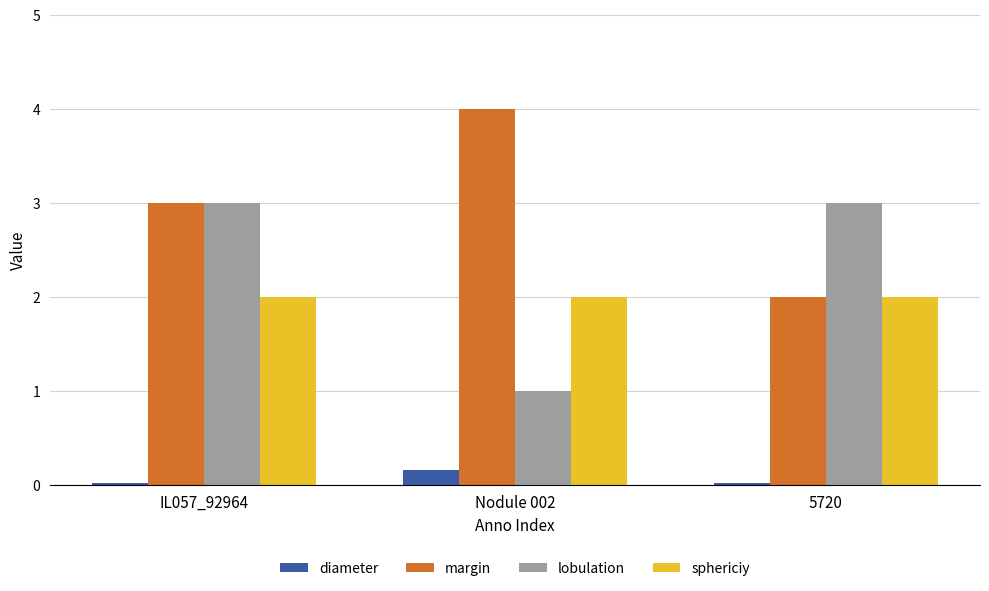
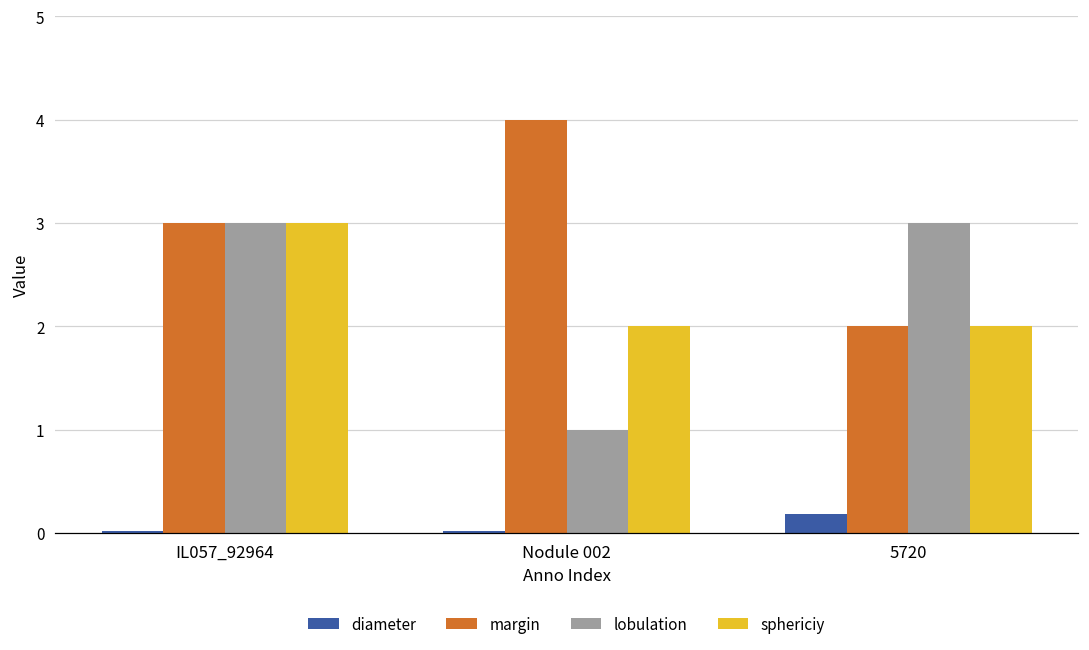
sphericiy, IL057_92964: 2 -> 3
diameter, Nodule 002: 0.2 -> 0.0
diameter, 5720: 0.0 -> 0.2
